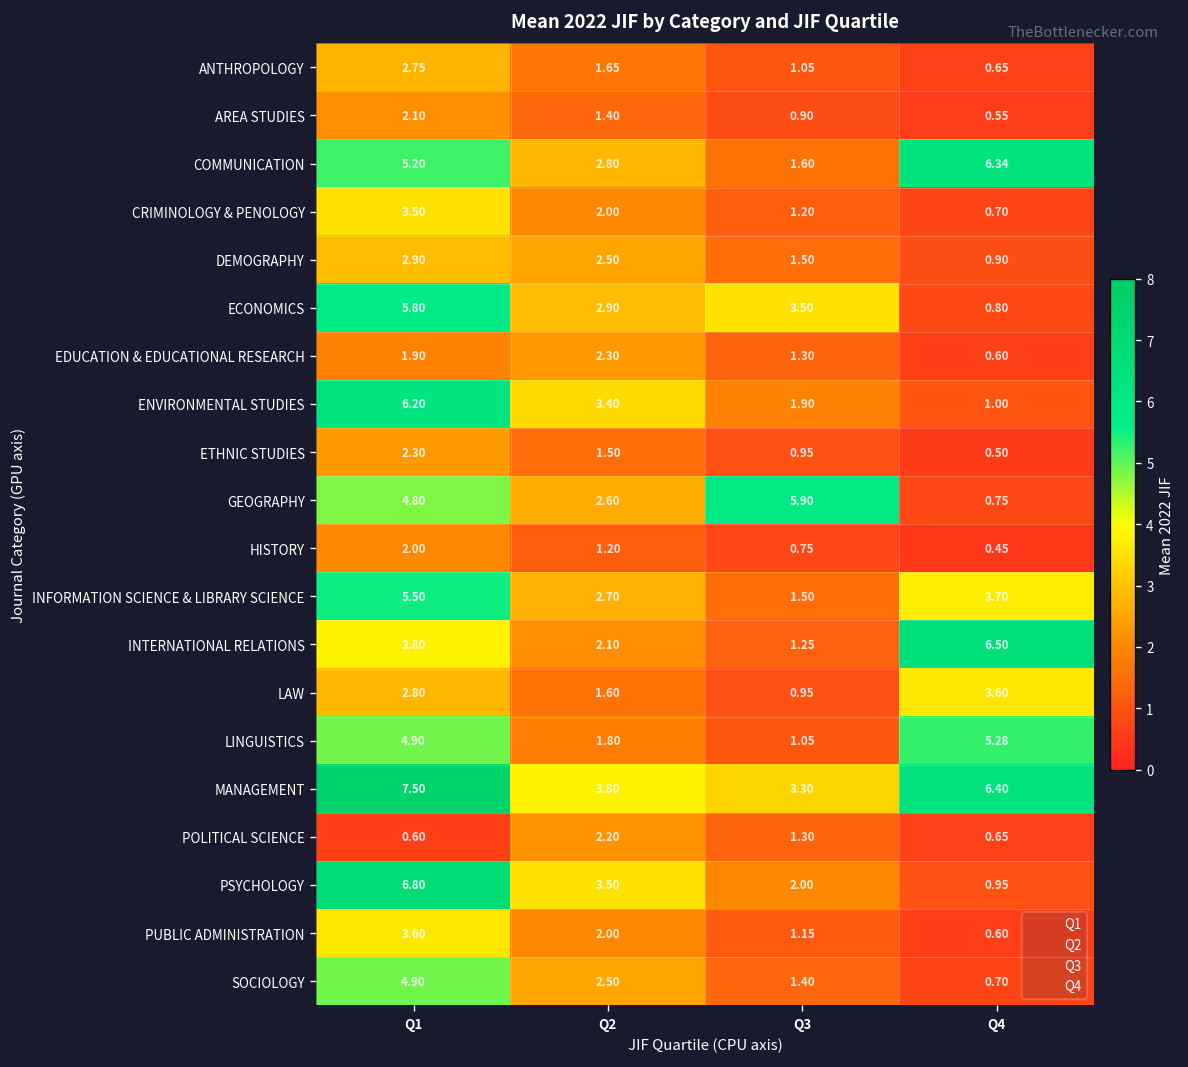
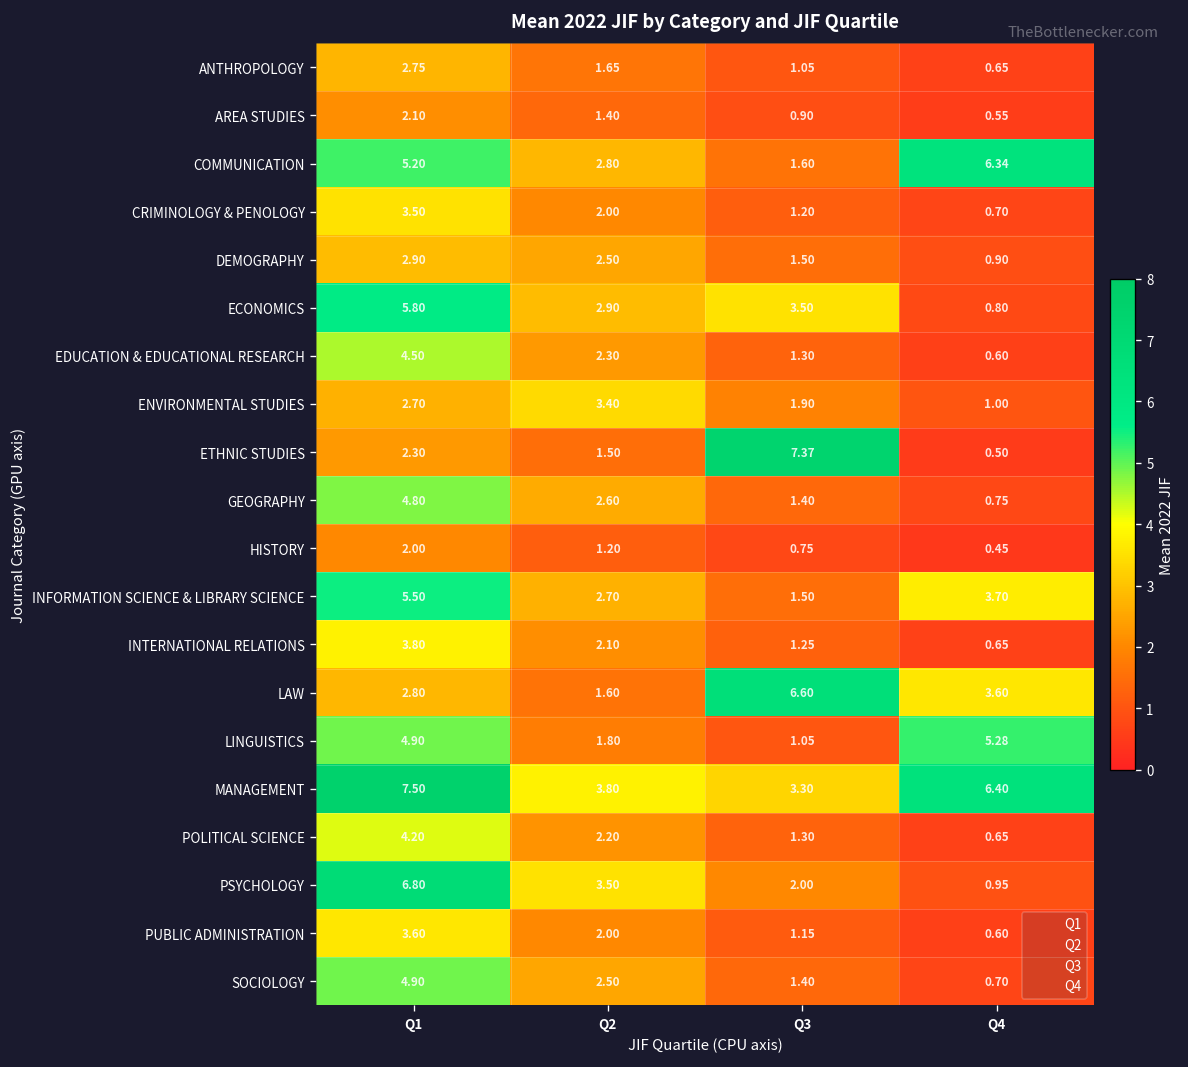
EDUCATION & EDUCATIONAL RESEARCH, Q1: 1.90 -> 4.50
ENVIRONMENTAL STUDIES, Q1: 6.20 -> 2.70
ETHNIC STUDIES, Q3: 0.95 -> 7.37
GEOGRAPHY, Q3: 5.90 -> 1.40
INTERNATIONAL RELATIONS, Q4: 6.50 -> 0.65
LAW, Q3: 0.95 -> 6.60
POLITICAL SCIENCE, Q1: 0.60 -> 4.20
